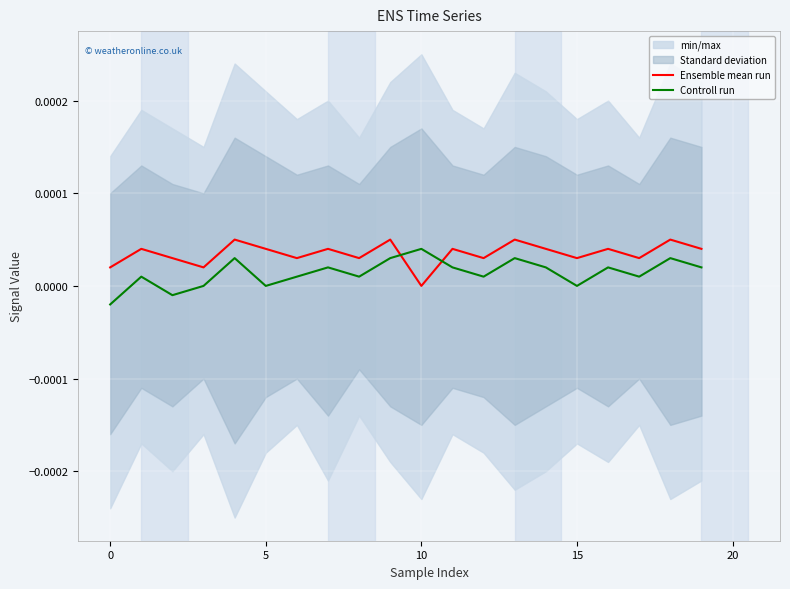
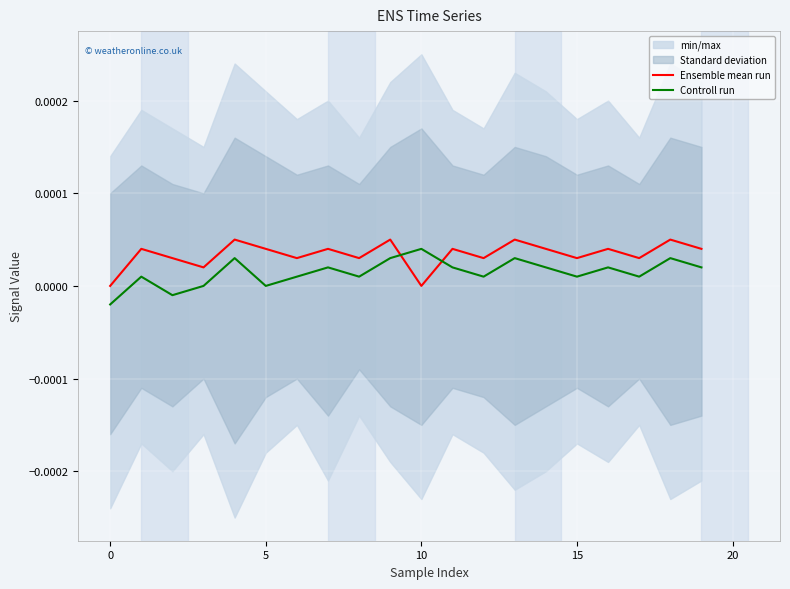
Ensemble mean run, 0: 0.00002 -> 0.00000
Controll run, 15: 0.00000 -> 0.00001
